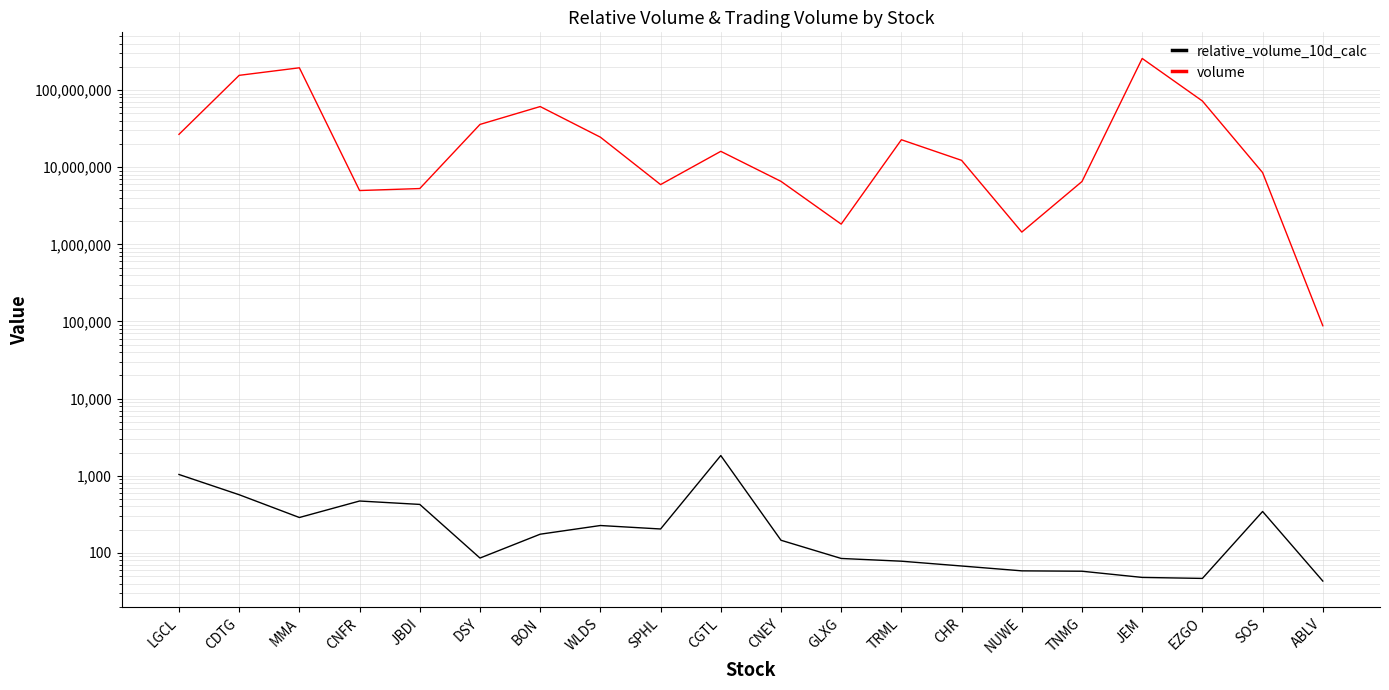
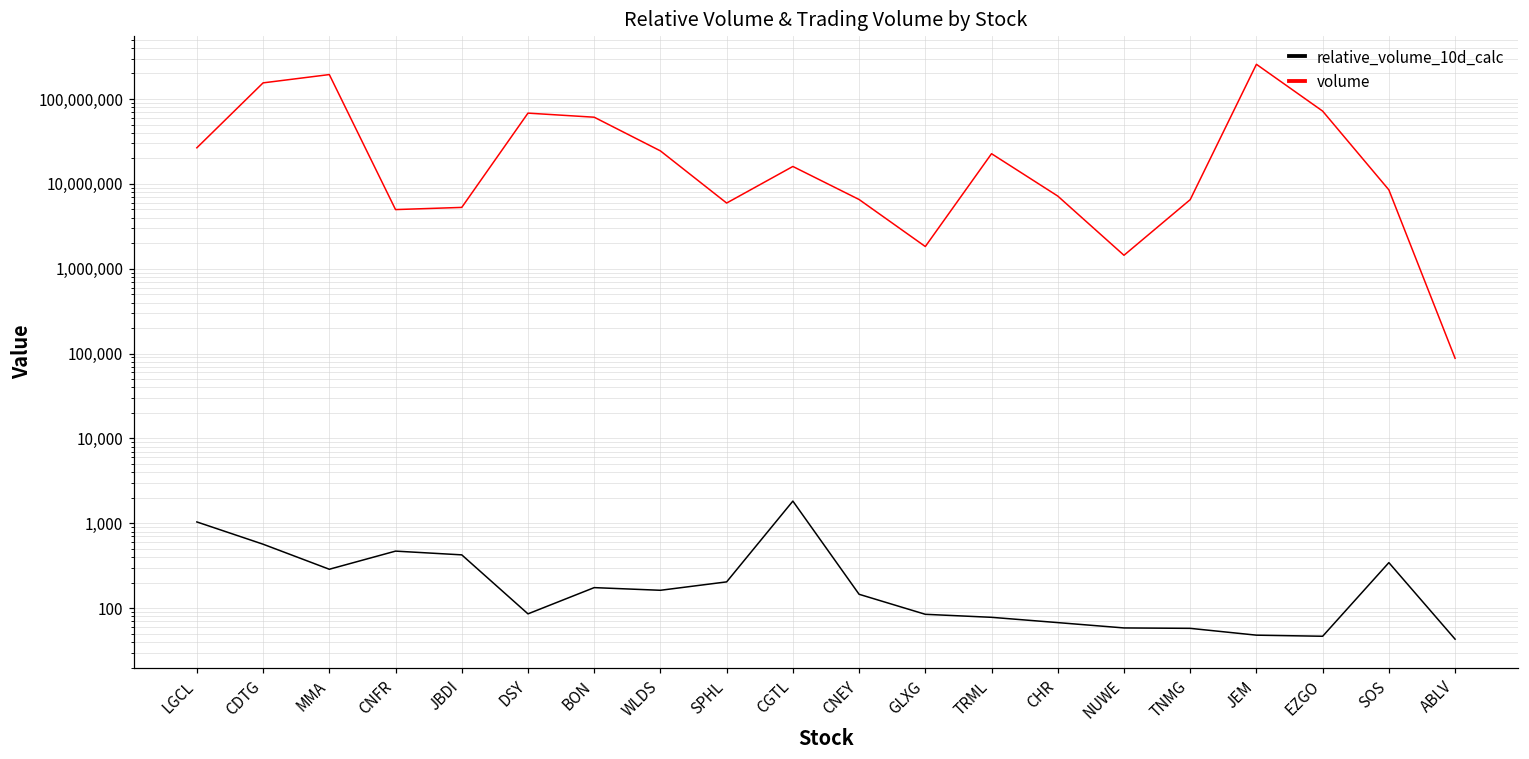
volume, DSY: 40,000,000 -> 70,000,000
relative_volume_10d_calc, WLDS: 230 -> 160
volume, CHR: 12,000,000 -> 7,000,000
